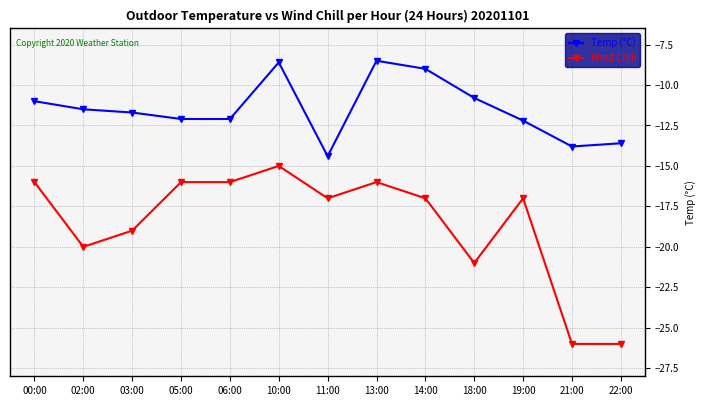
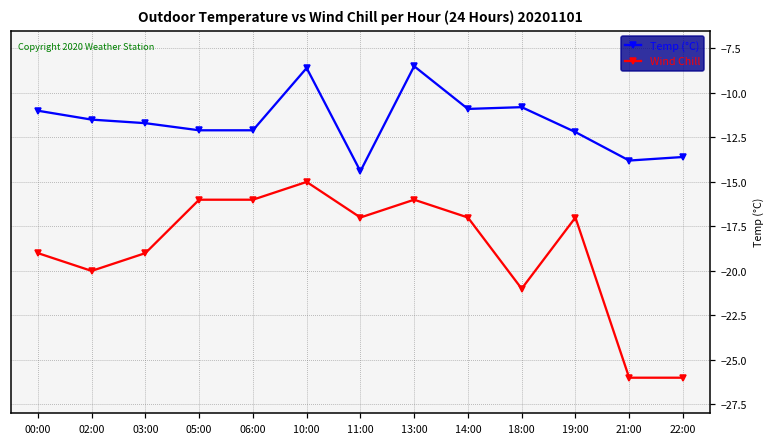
Wind Chill, 00:00: -16 -> -19
Temp (°C), 14:00: -9.0 -> -10.9
